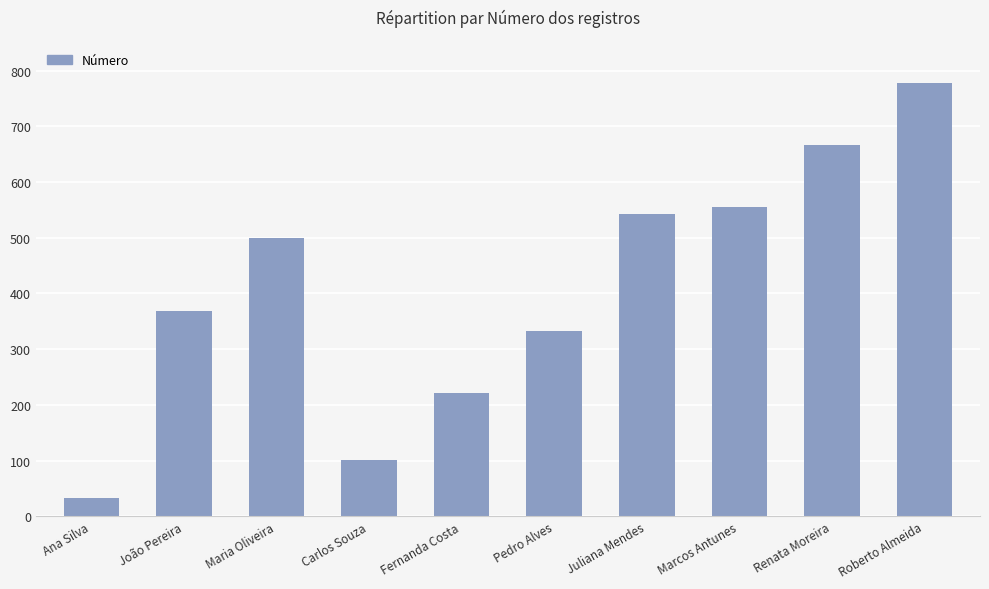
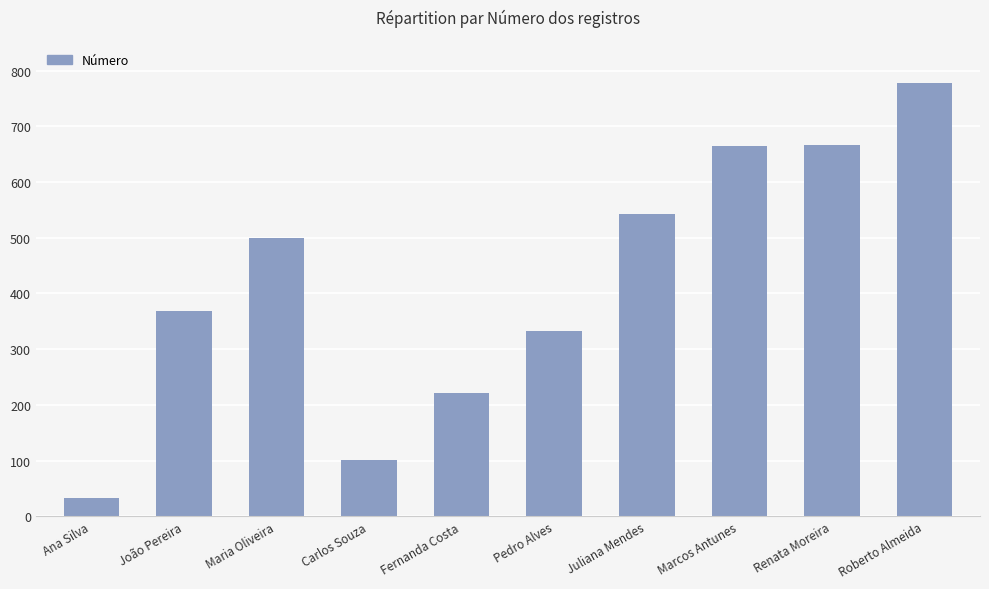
Marcos Antunes: 560 -> 670
